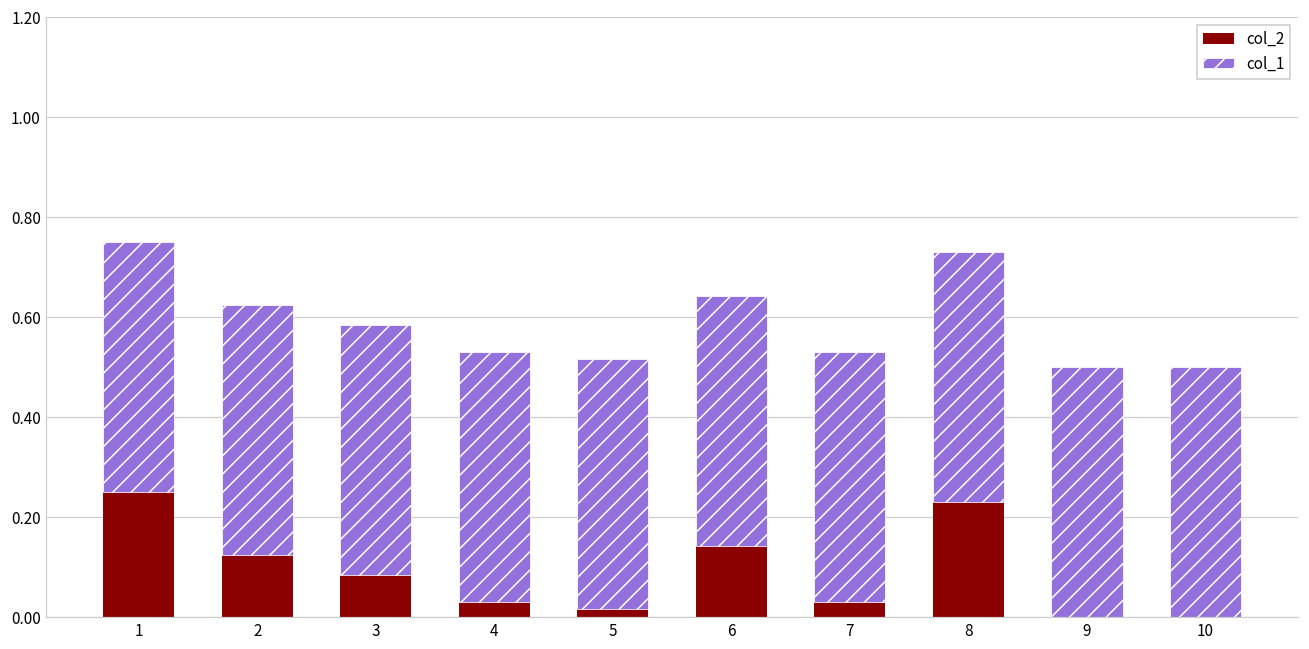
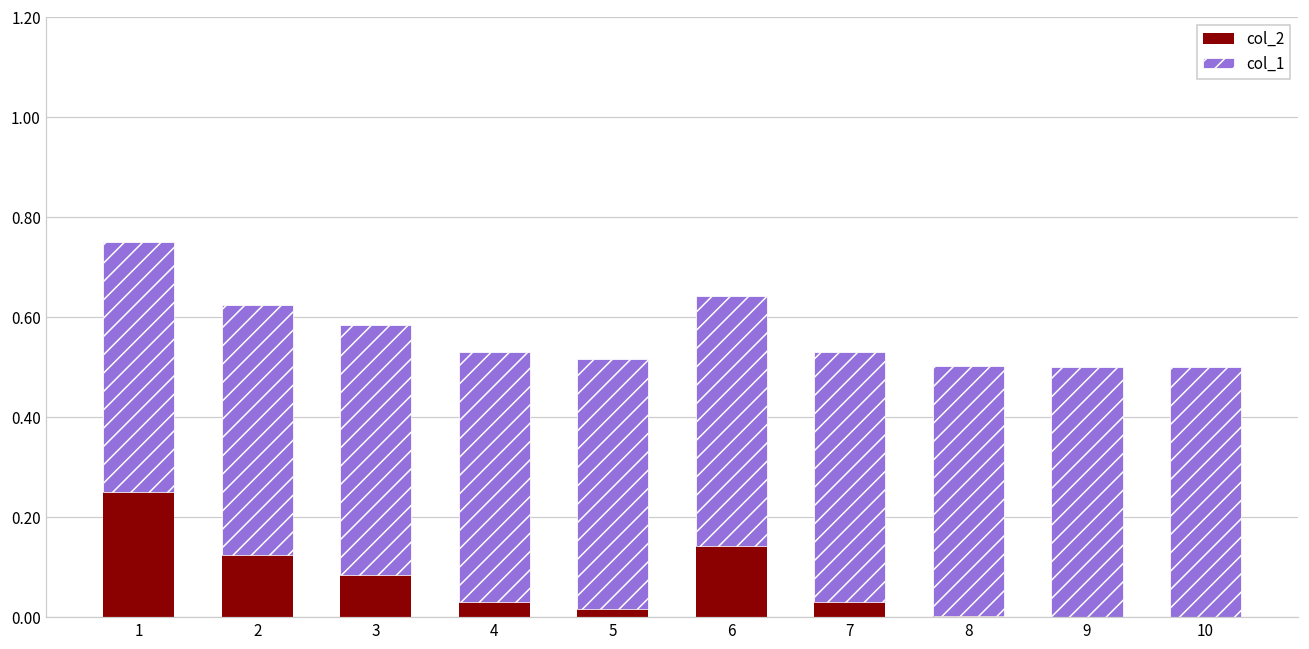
col_2, 8: 0.23 -> 0.00
